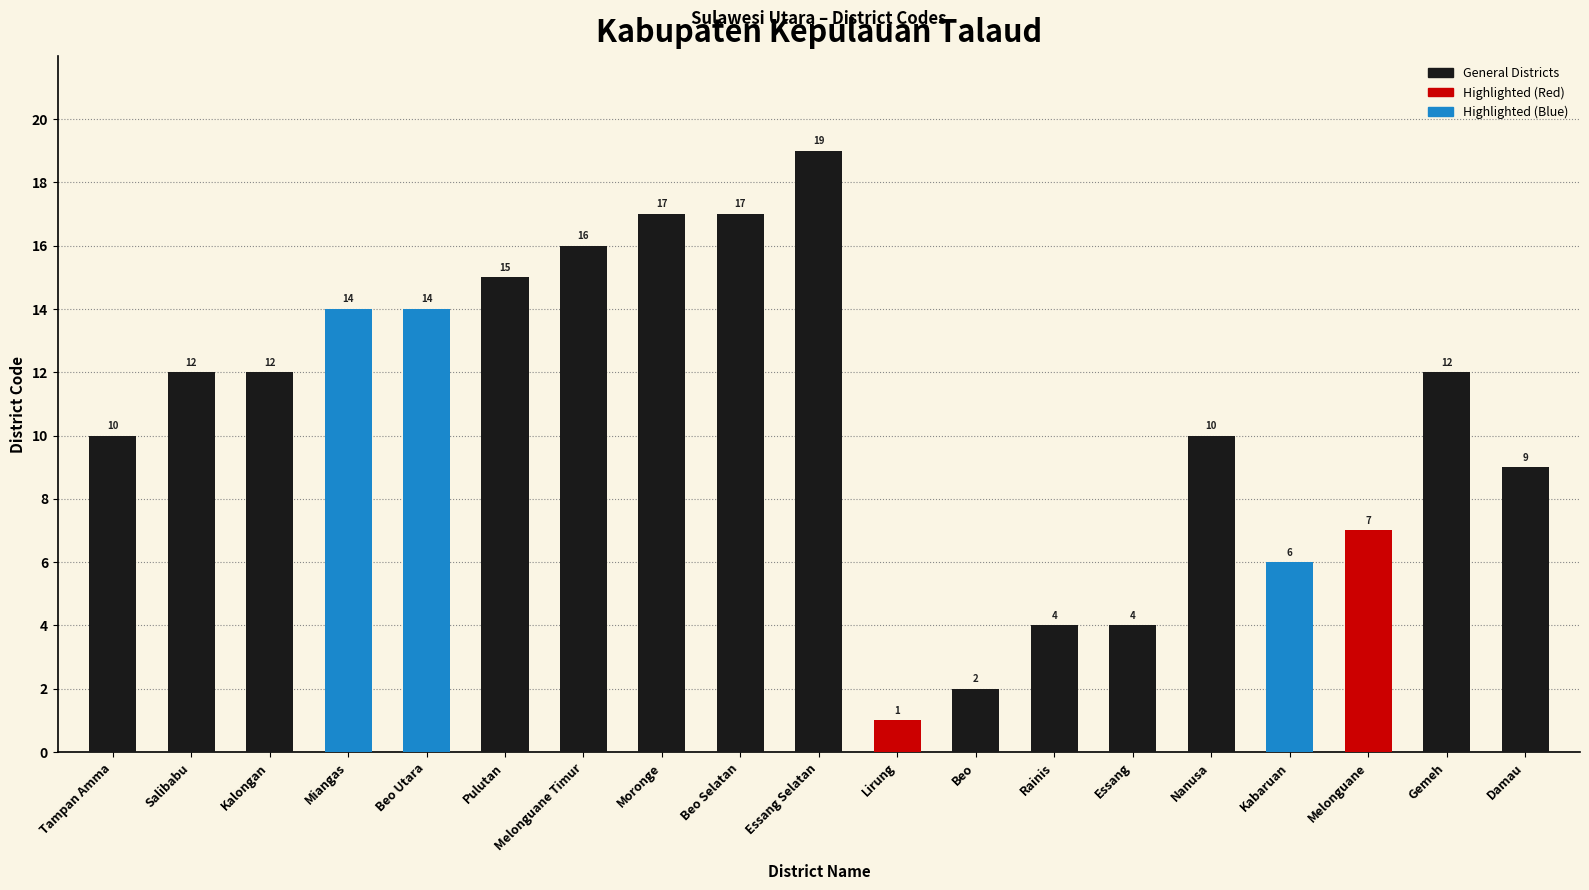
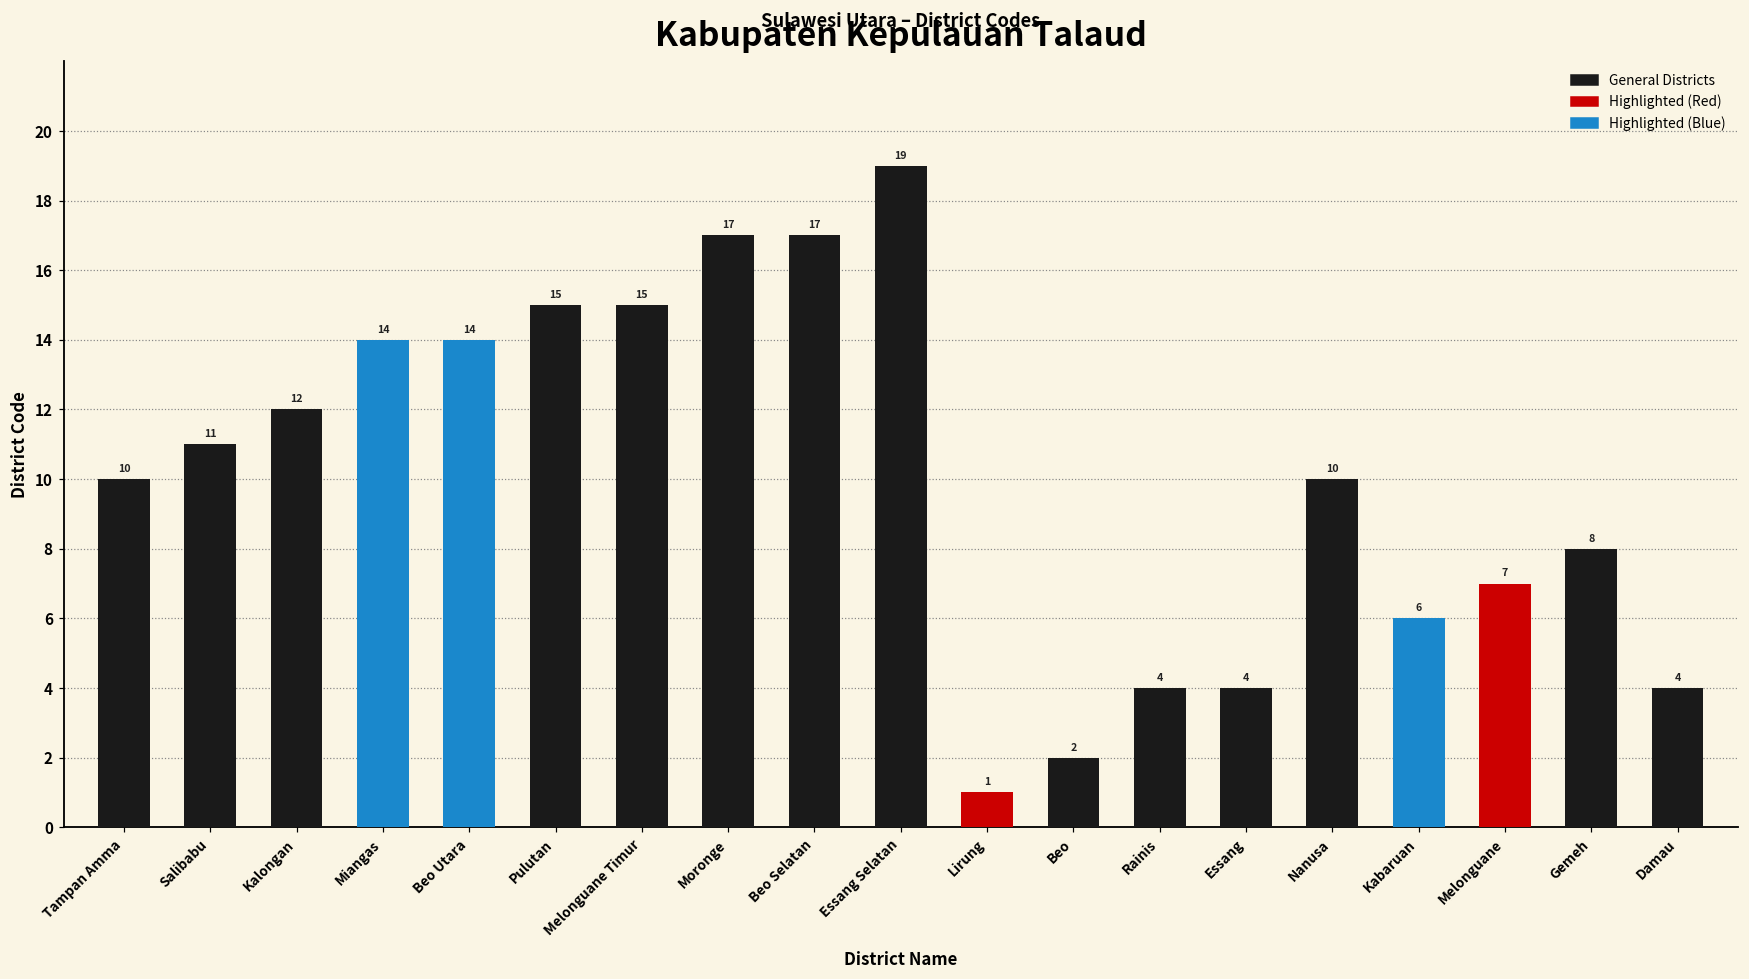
Salibabu: 12 -> 11
Melonguane Timur: 16 -> 15
Gemeh: 12 -> 8
Damau: 9 -> 4
